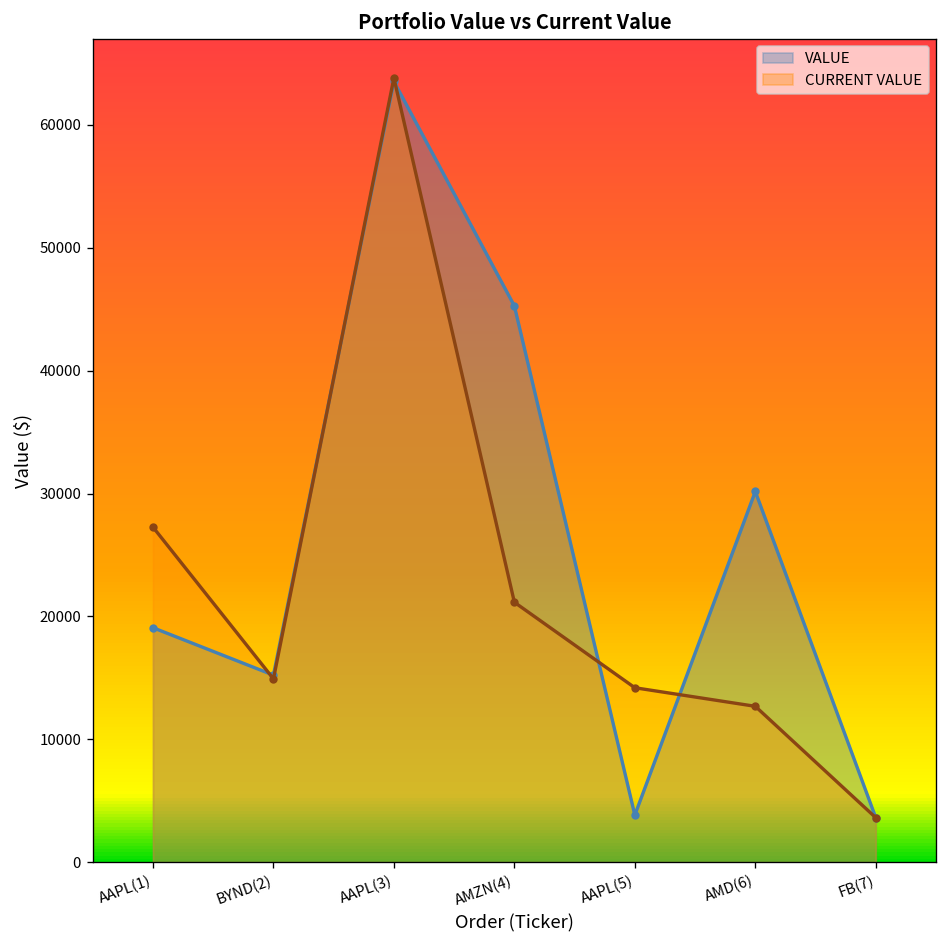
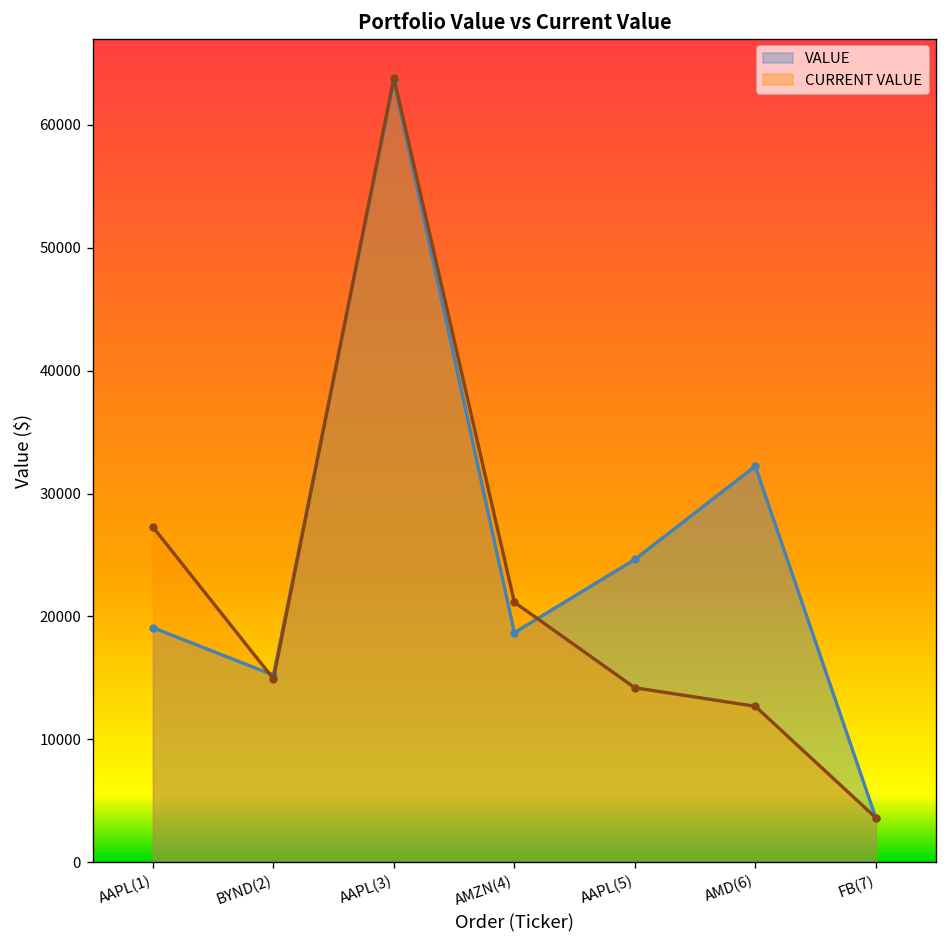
VALUE, AMZN(4): 45300 -> 18700
VALUE, AAPL(5): 3800 -> 24600
VALUE, AMD(6): 30200 -> 32200
